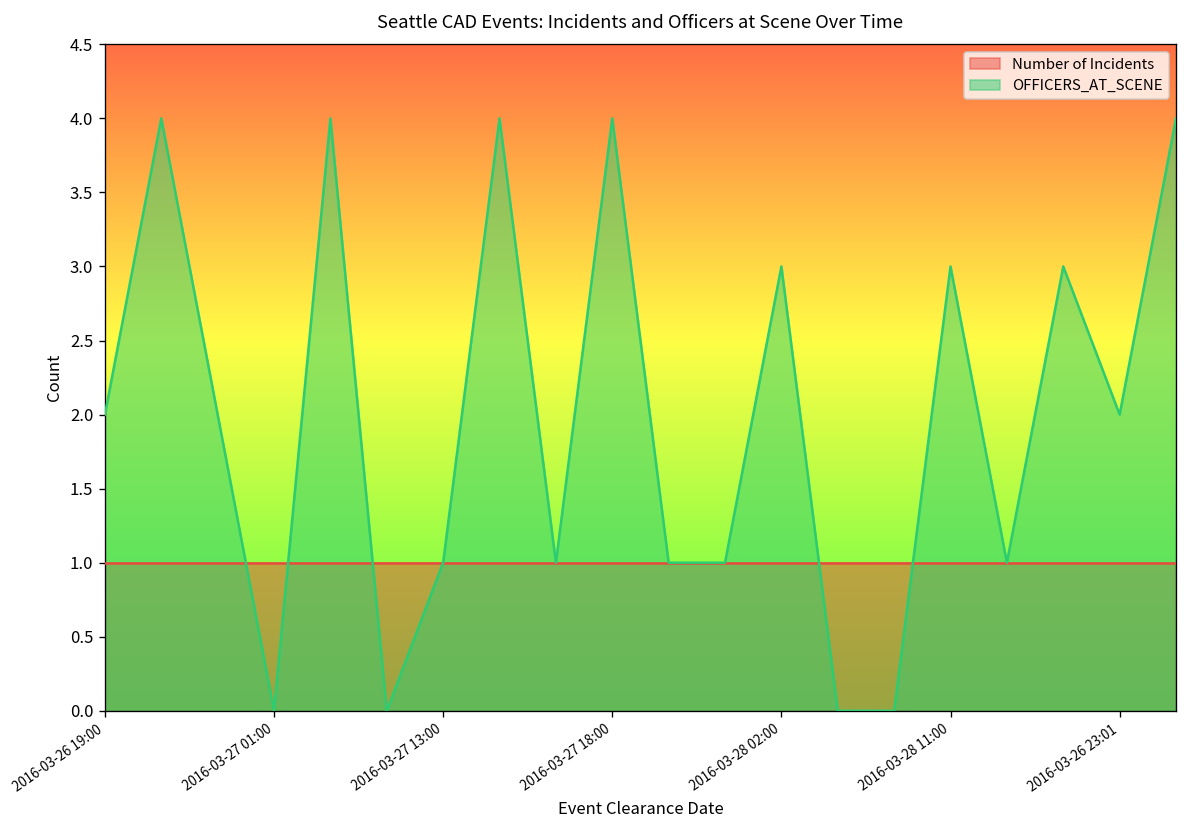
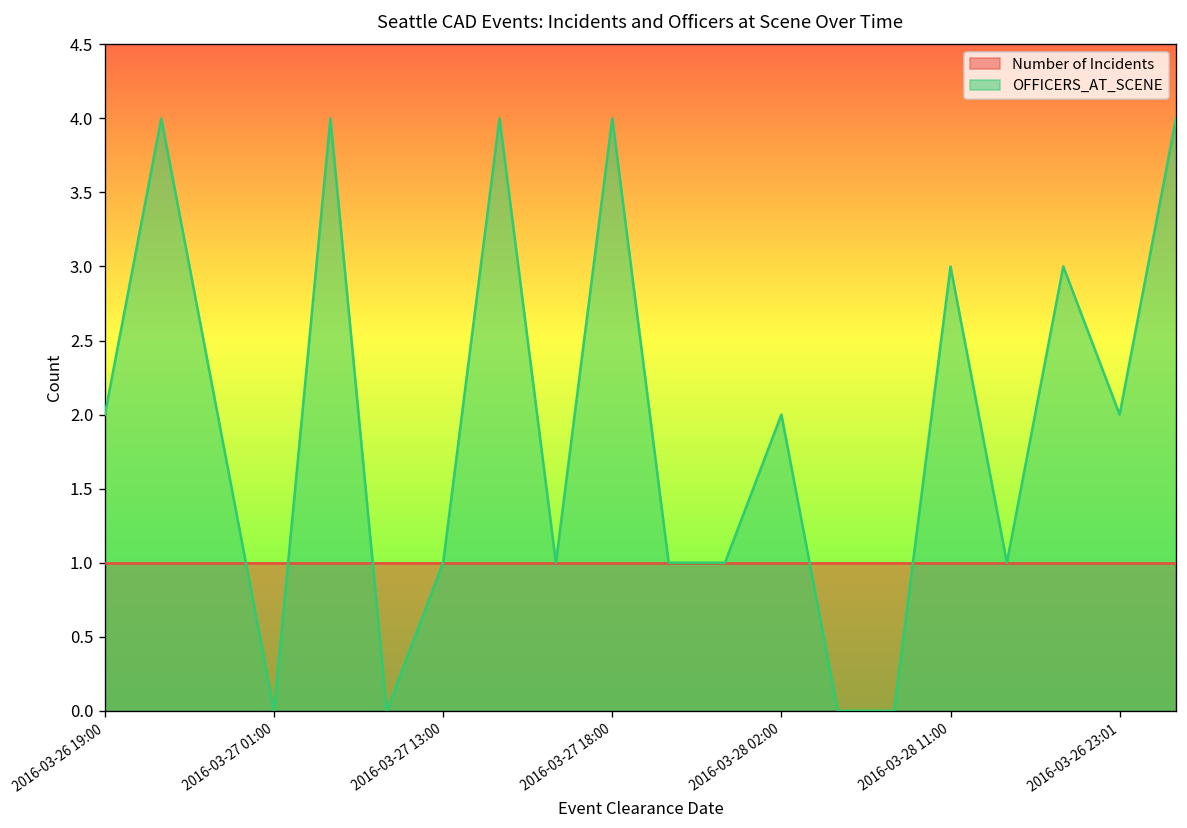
OFFICERS_AT_SCENE, 2016-03-28 02:00: 3 -> 2
